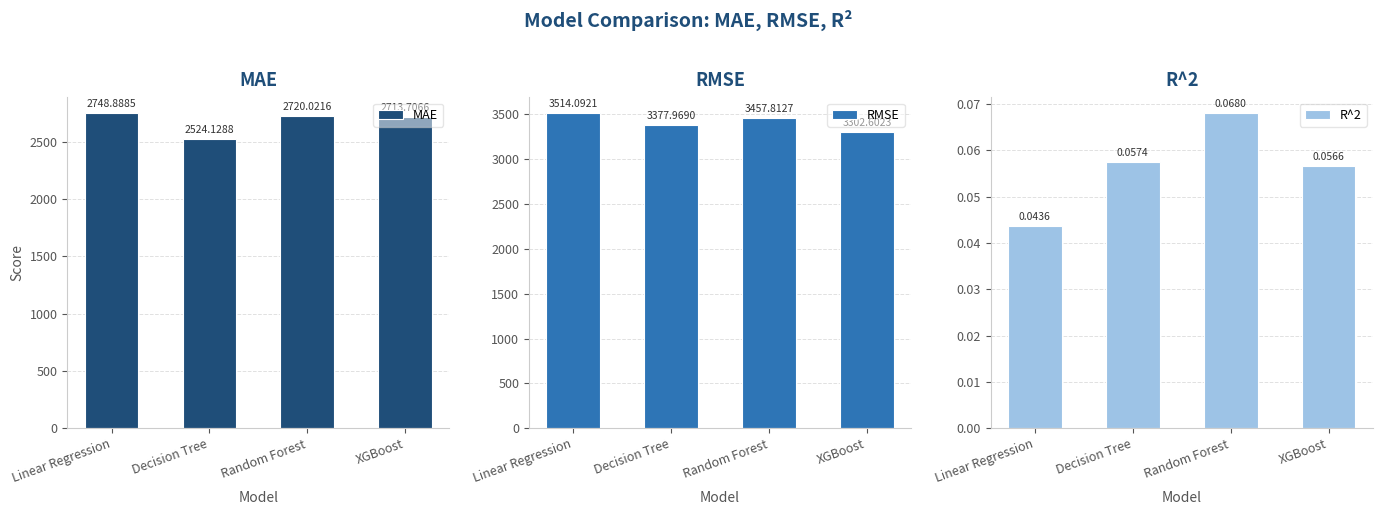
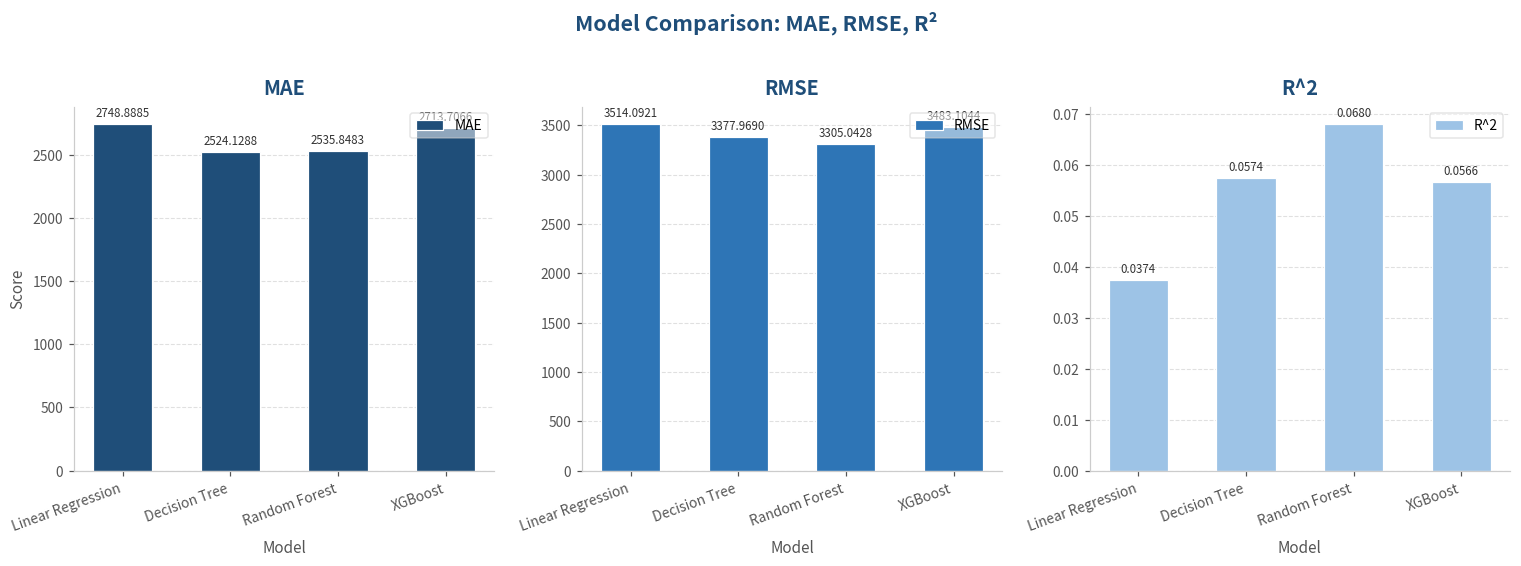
MAE, Random Forest: 2720.0216 -> 2535.8483
RMSE, Random Forest: 3457.8127 -> 3305.0428
RMSE, XGBoost: 3302.6023 -> 3483.1044
R^2, Linear Regression: 0.0436 -> 0.0374
